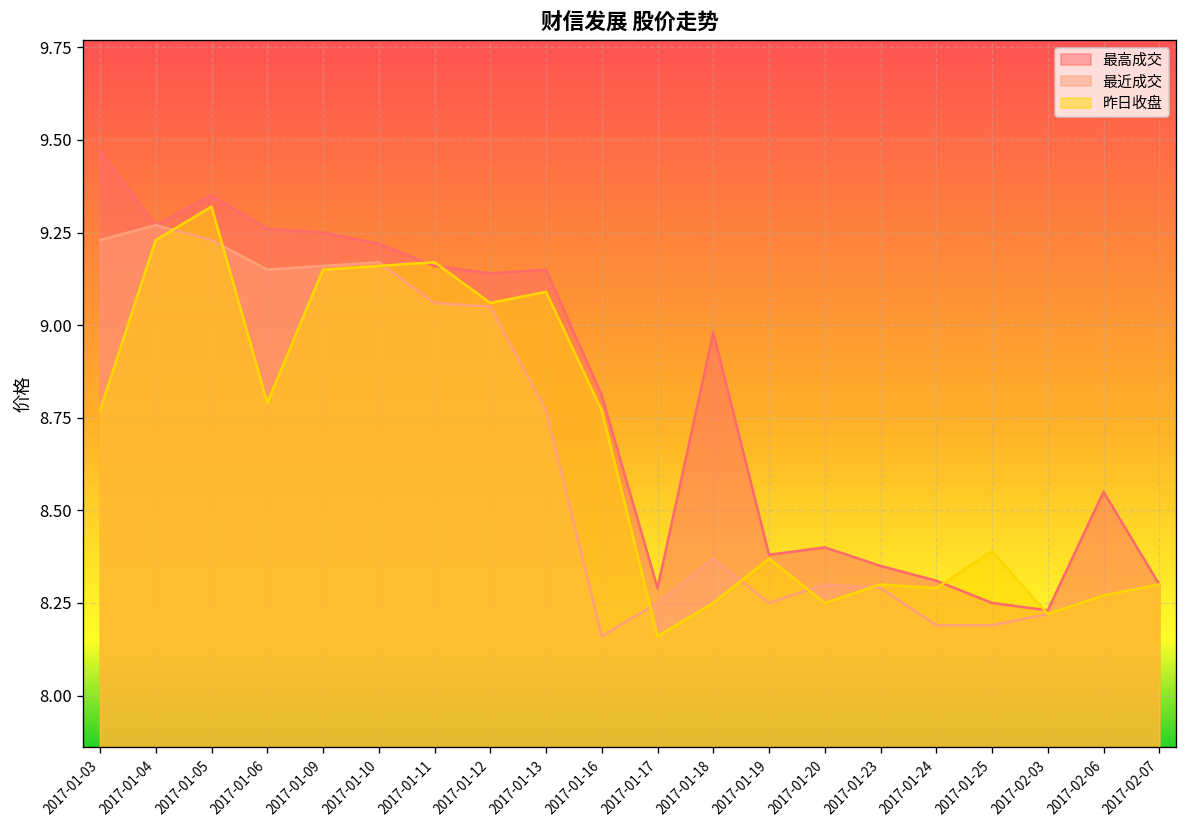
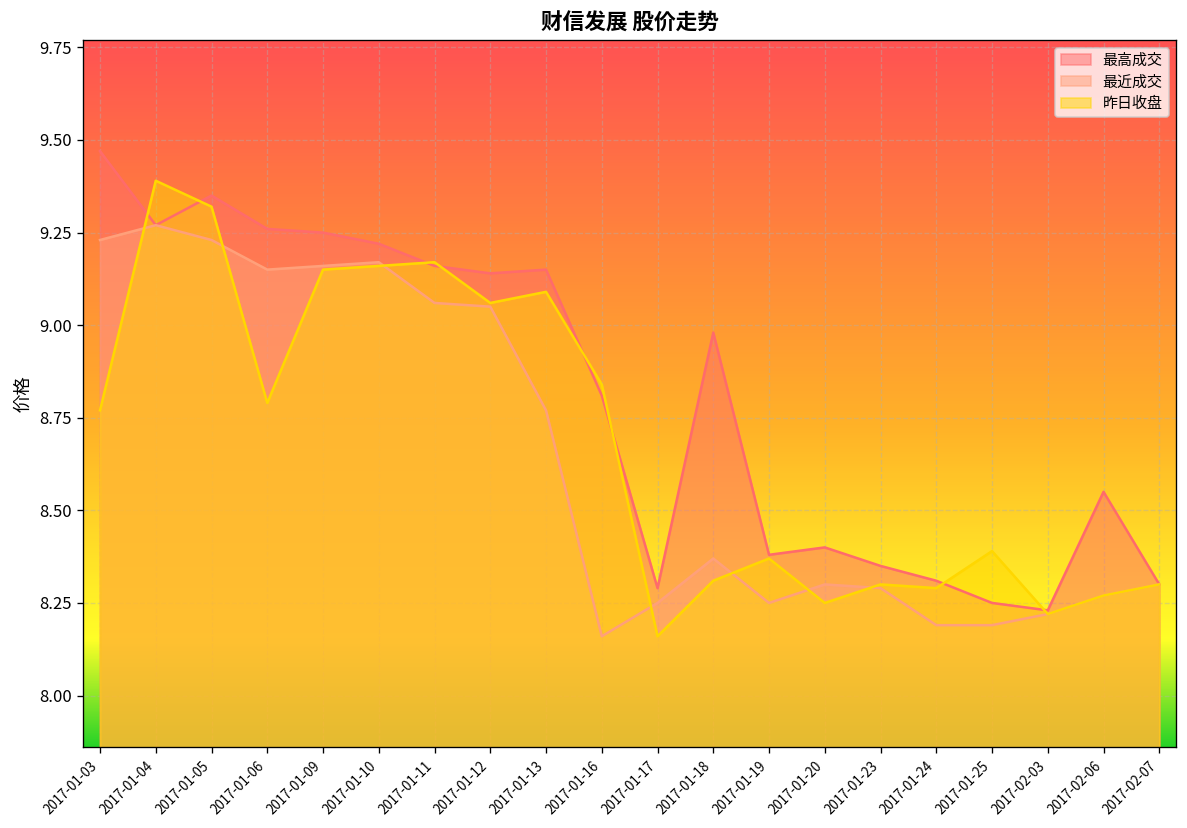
昨日收盘, 2017-01-04: 9.23 -> 9.39
昨日收盘, 2017-01-16: 8.77 -> 8.84
昨日收盘, 2017-01-18: 8.25 -> 8.31
